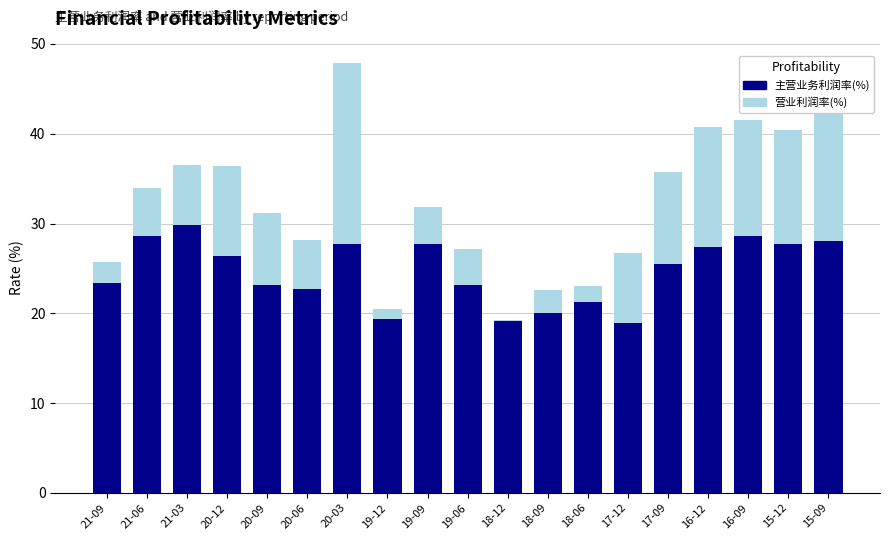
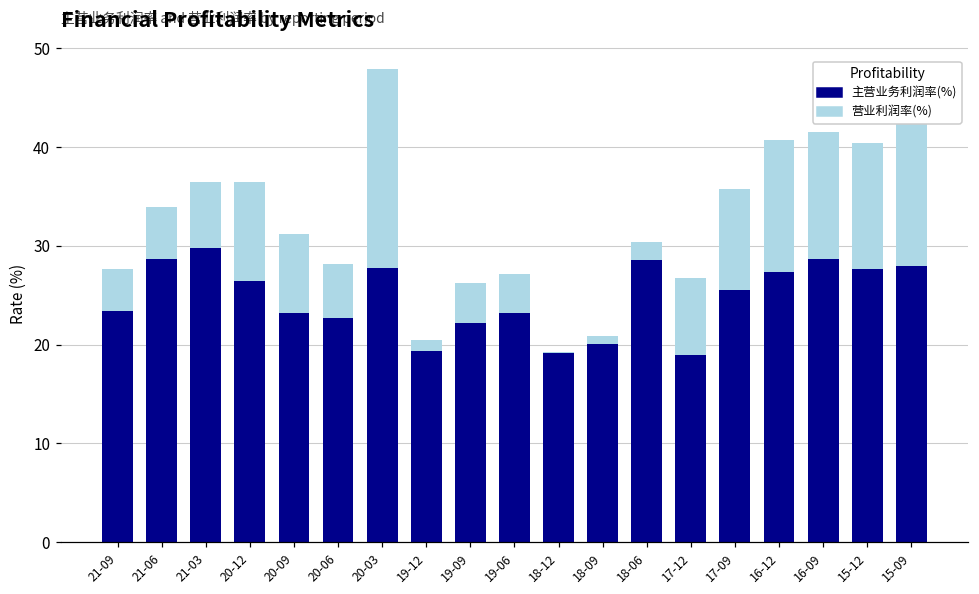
营业利润率(%), 21-09: 2 -> 4
主营业务利润率(%), 19-09: 28 -> 22
营业利润率(%), 18-09: 3 -> 1
主营业务利润率(%), 18-06: 21 -> 29
